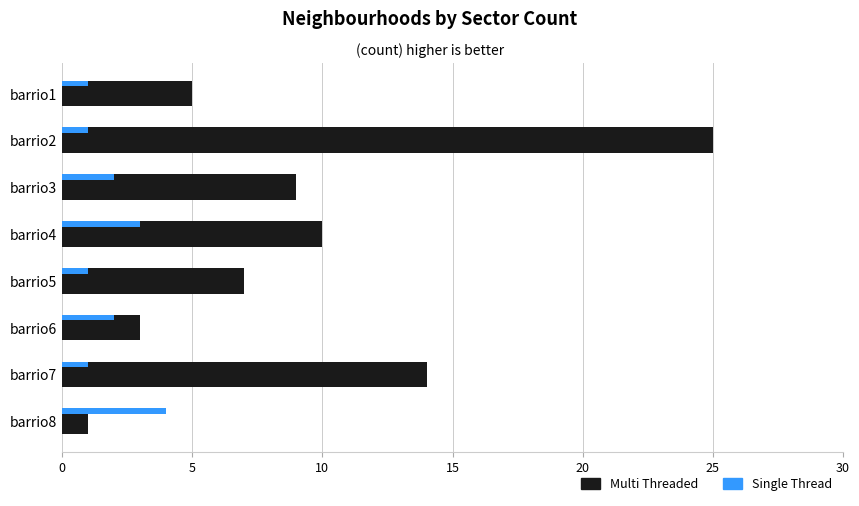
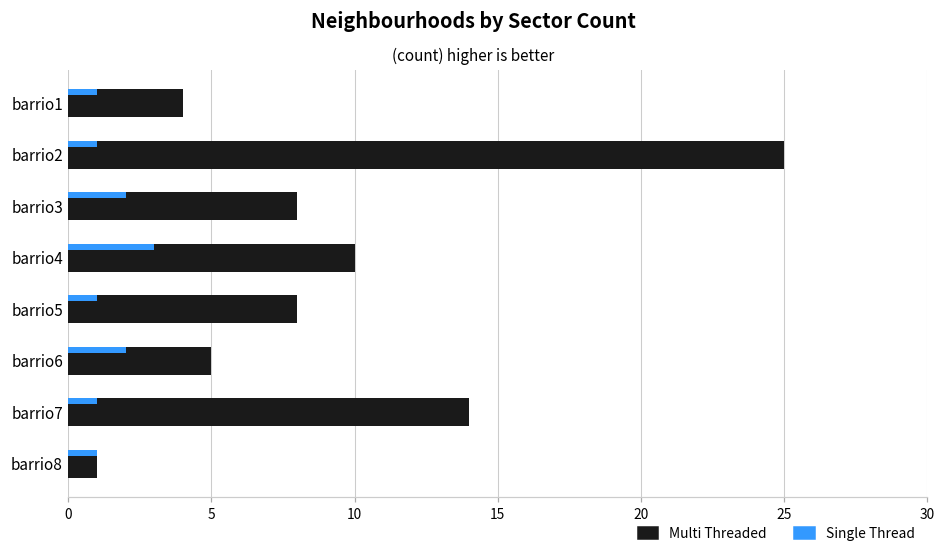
Multi Threaded, barrio1: 5 -> 4
Multi Threaded, barrio3: 9 -> 8
Multi Threaded, barrio5: 7 -> 8
Multi Threaded, barrio6: 3 -> 5
Single Thread, barrio8: 4 -> 1
